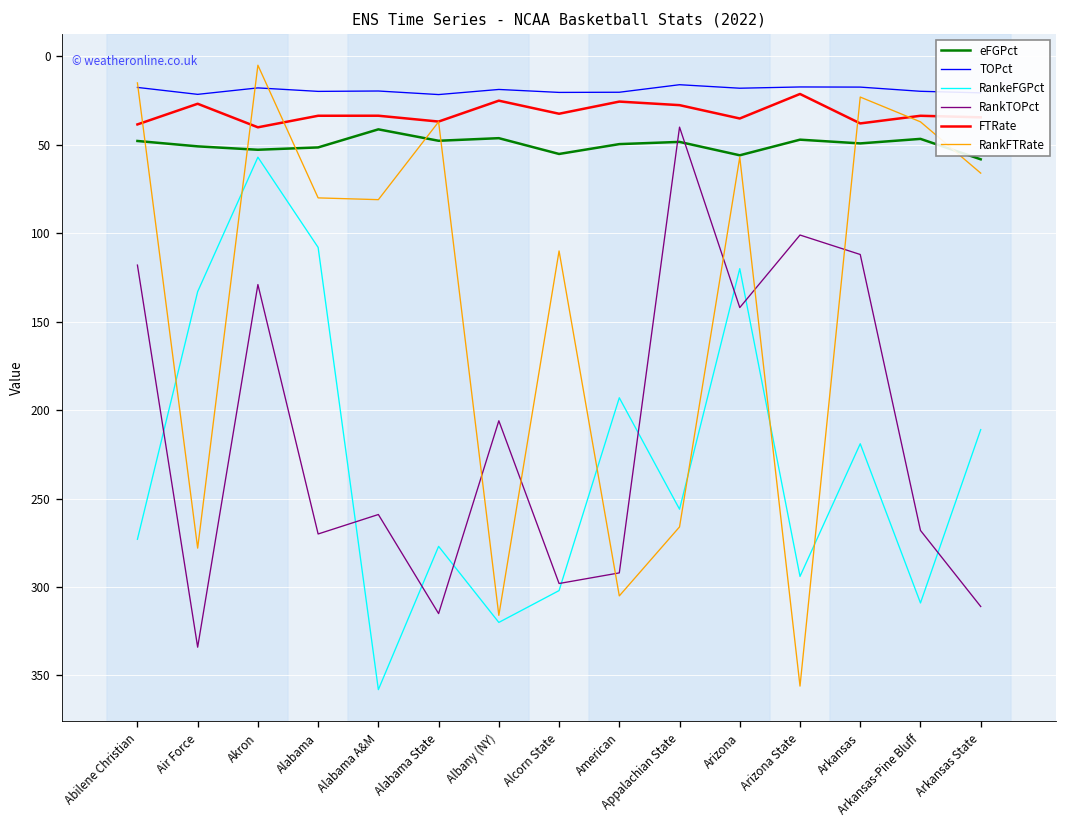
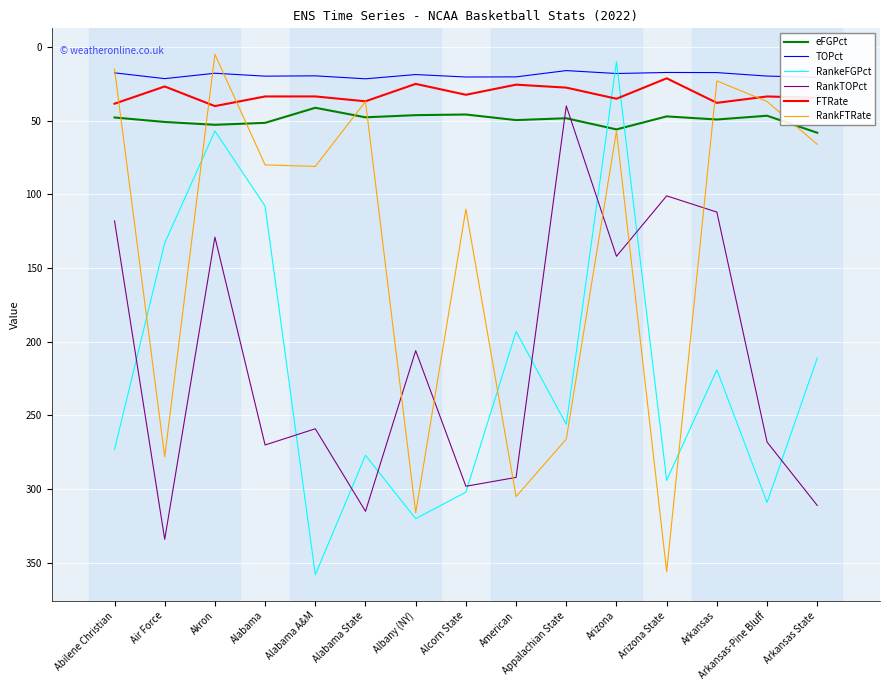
eFGPct, Alcorn State: 55 -> 46
RankeFGPct, Arizona: 120 -> 10
